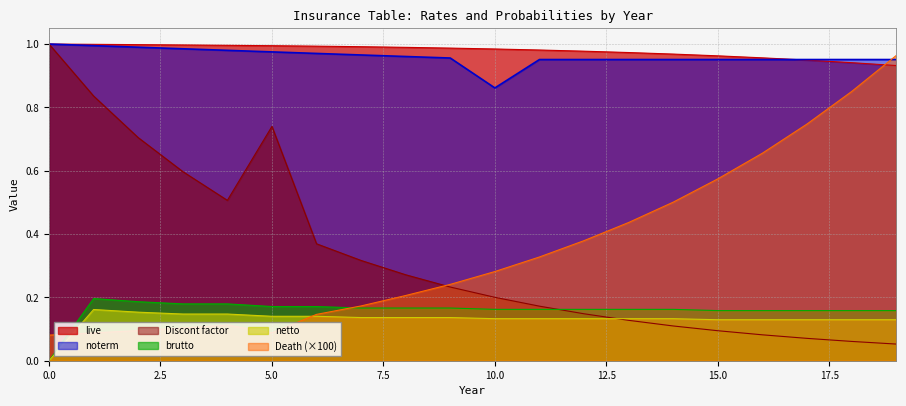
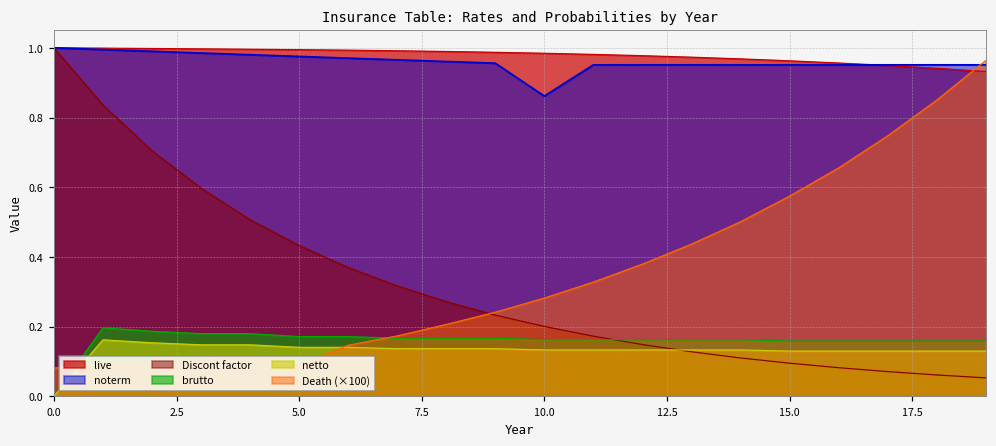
Discont factor, 5.0: 0.74 -> 0.43
